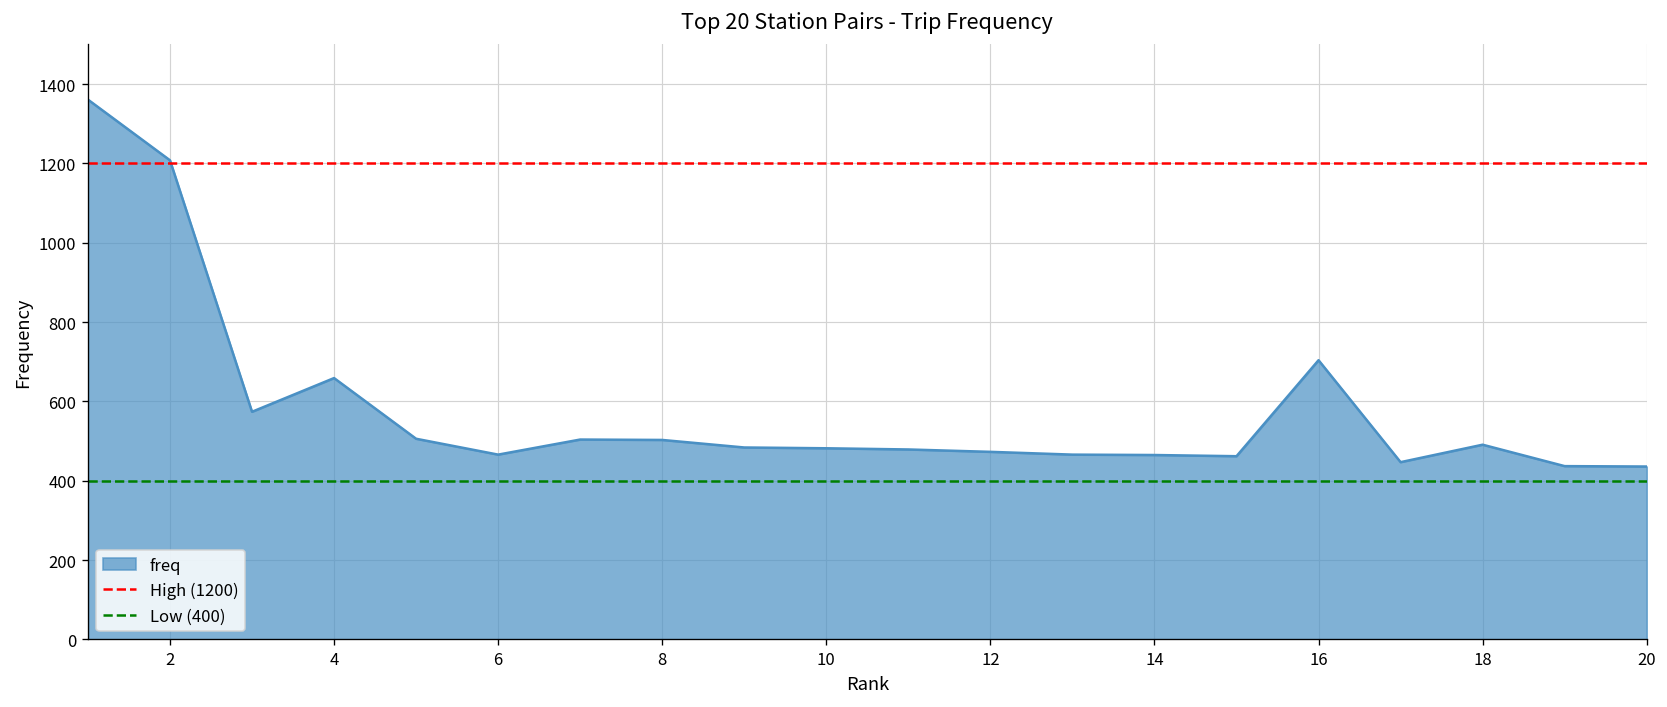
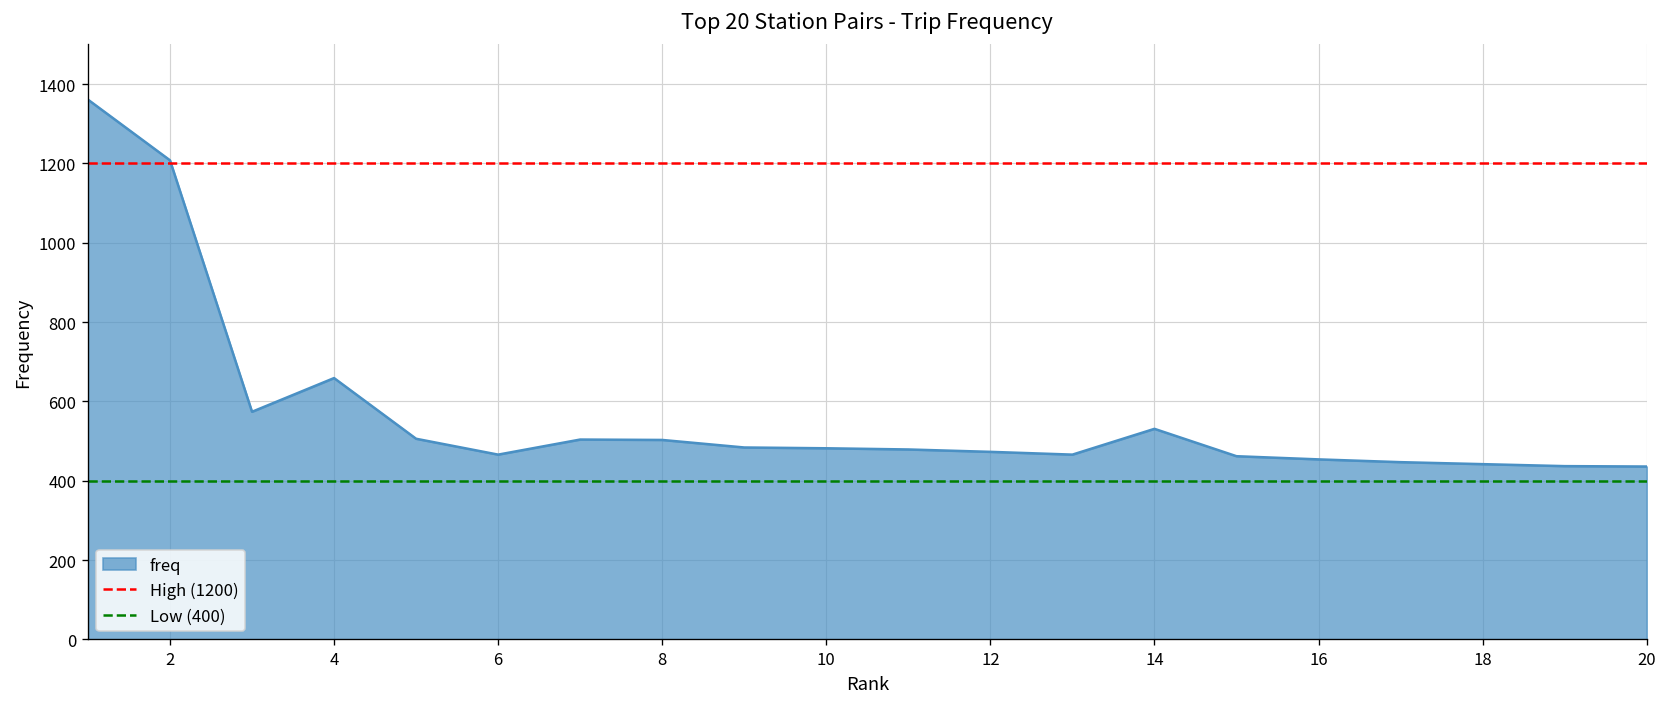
14: 470 -> 530
16: 700 -> 450
18: 490 -> 440
